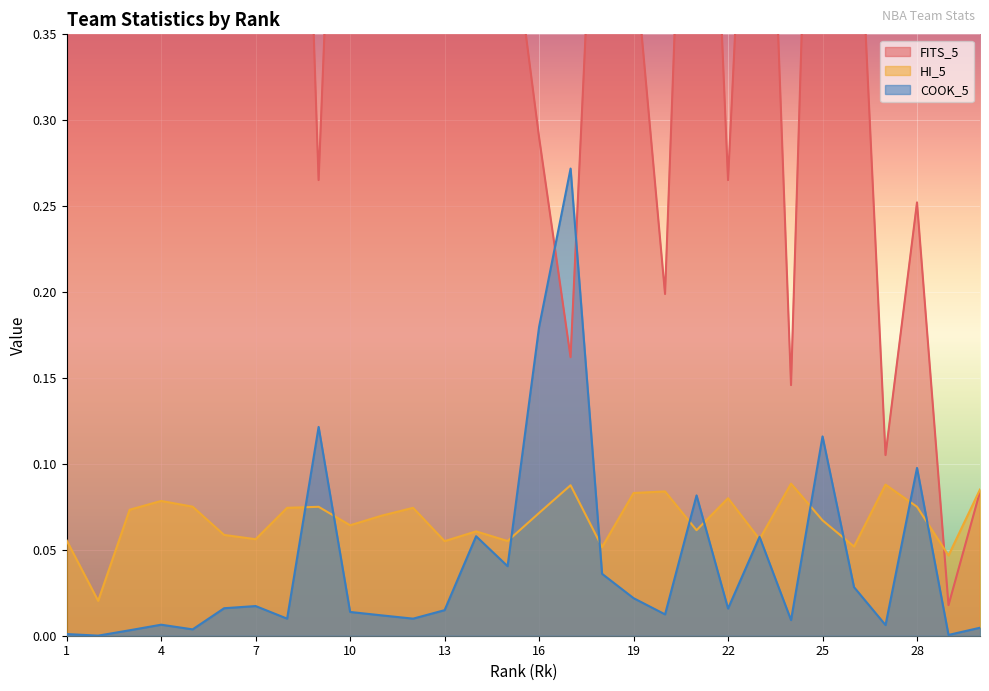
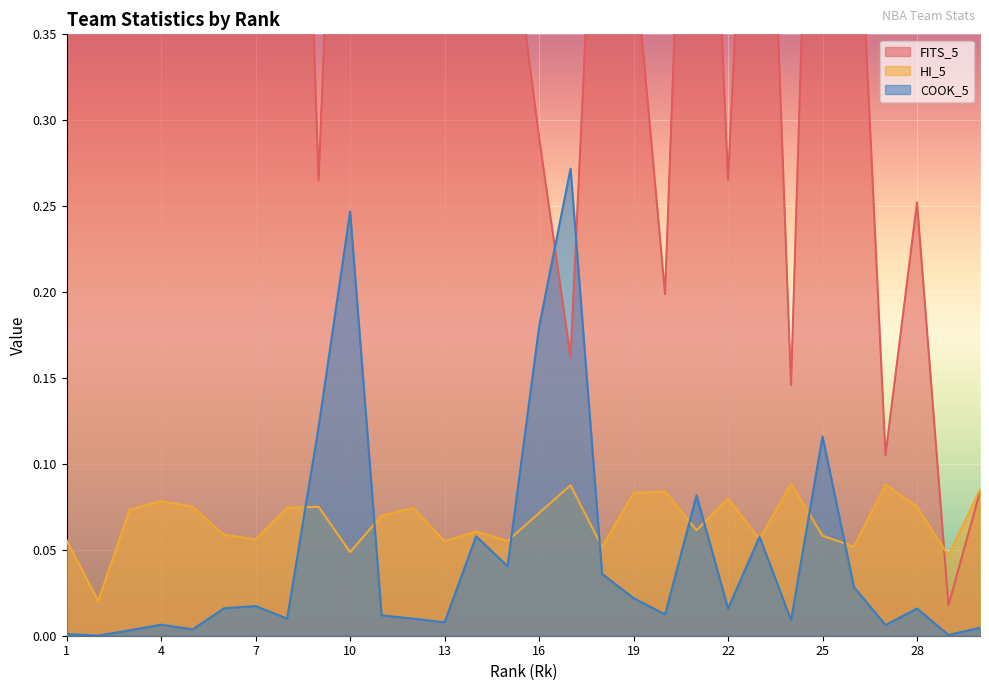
HI_5, 10: 0.064 -> 0.049
COOK_5, 10: 0.014 -> 0.247
COOK_5, 13: 0.015 -> 0.008
HI_5, 25: 0.067 -> 0.058
COOK_5, 28: 0.098 -> 0.016
